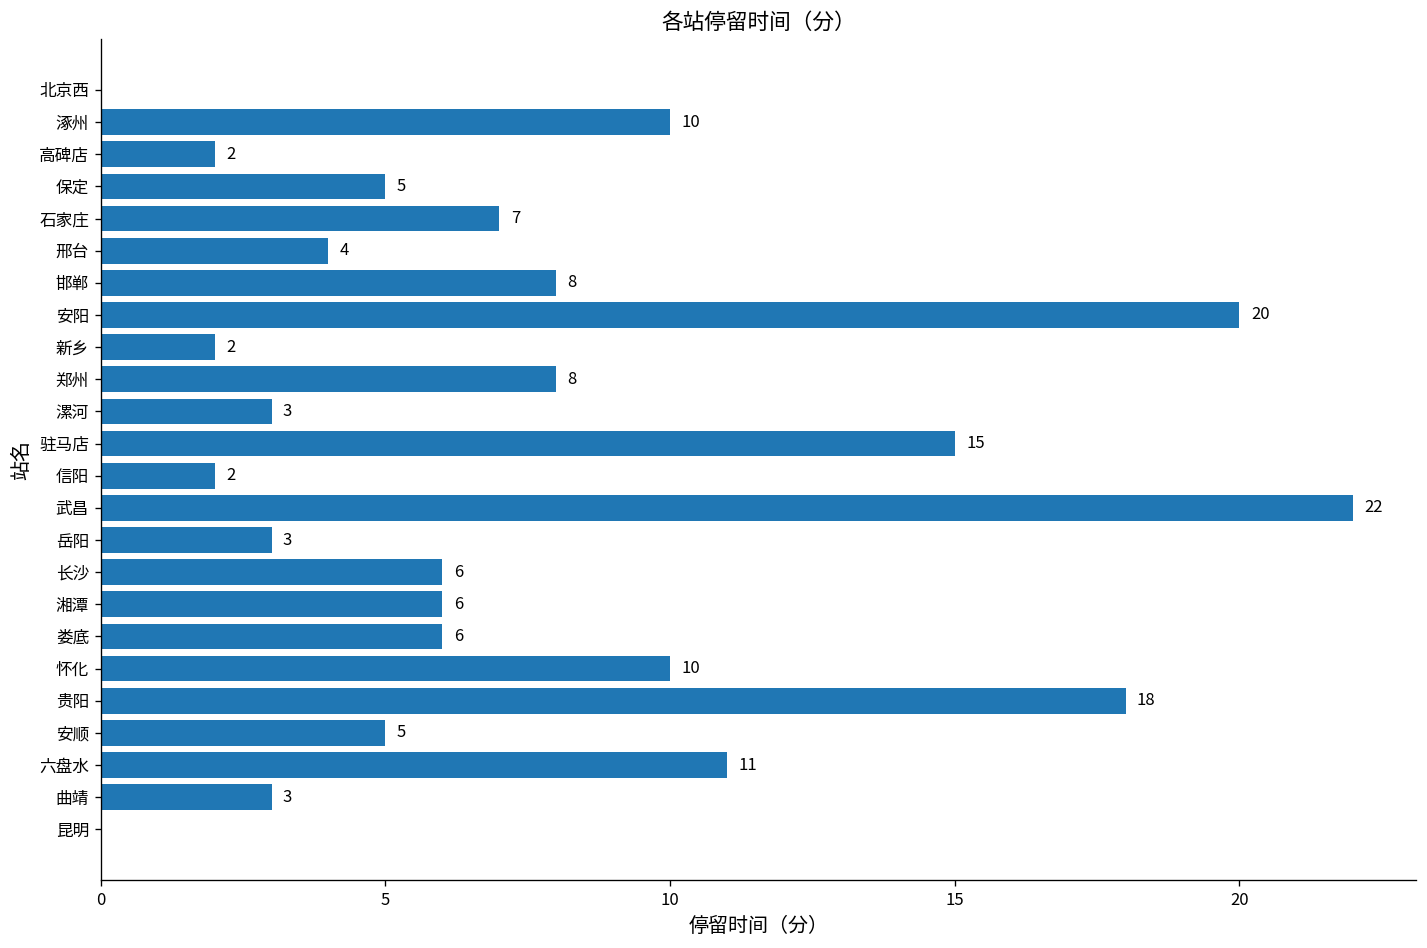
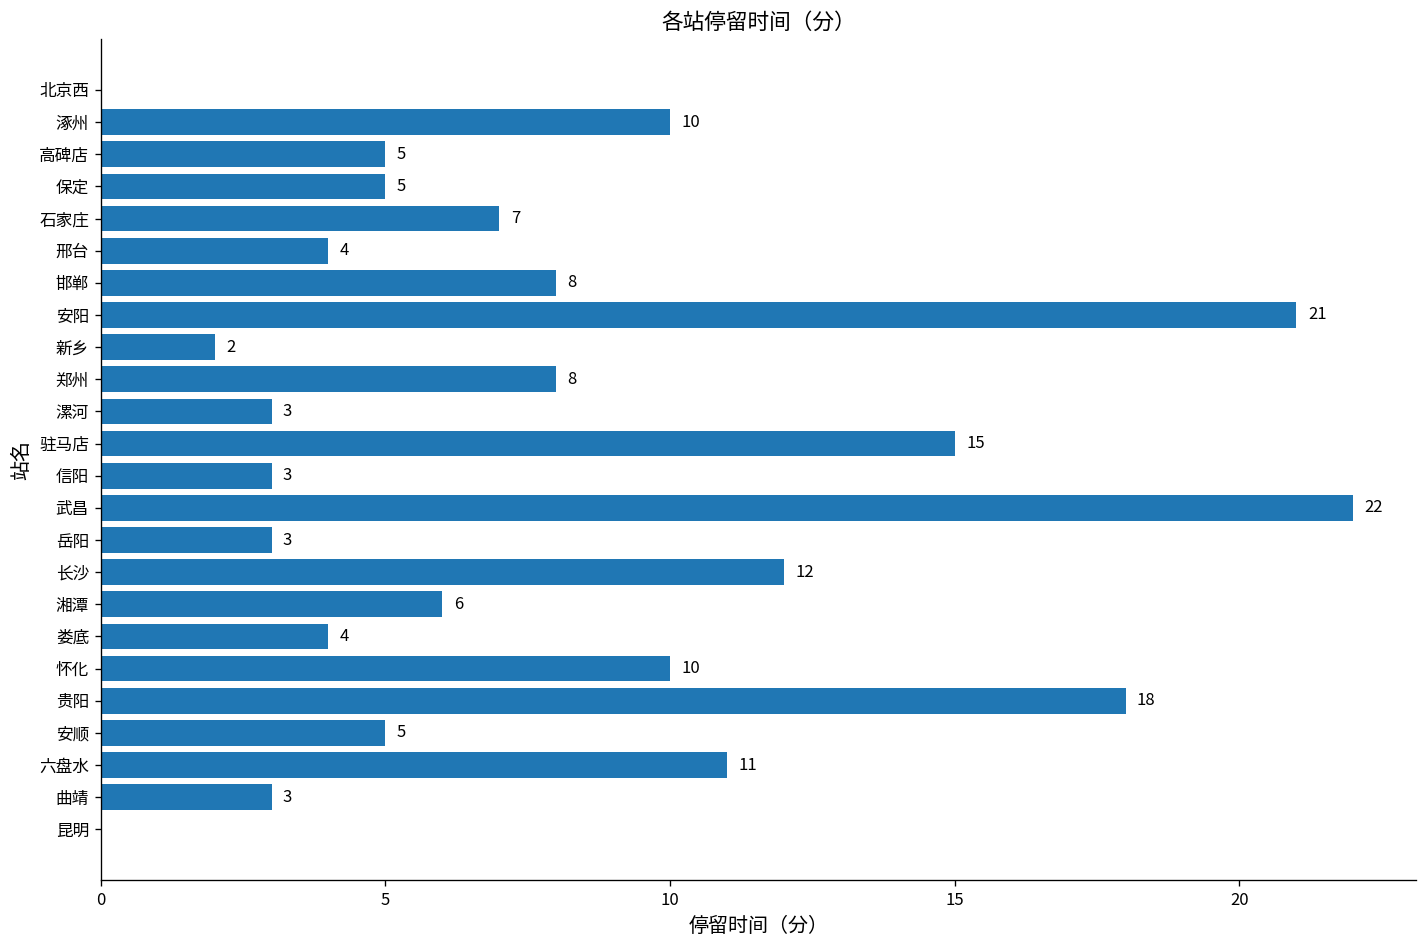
高碑店: 2 -> 5
安阳: 20 -> 21
信阳: 2 -> 3
长沙: 6 -> 12
娄底: 6 -> 4
